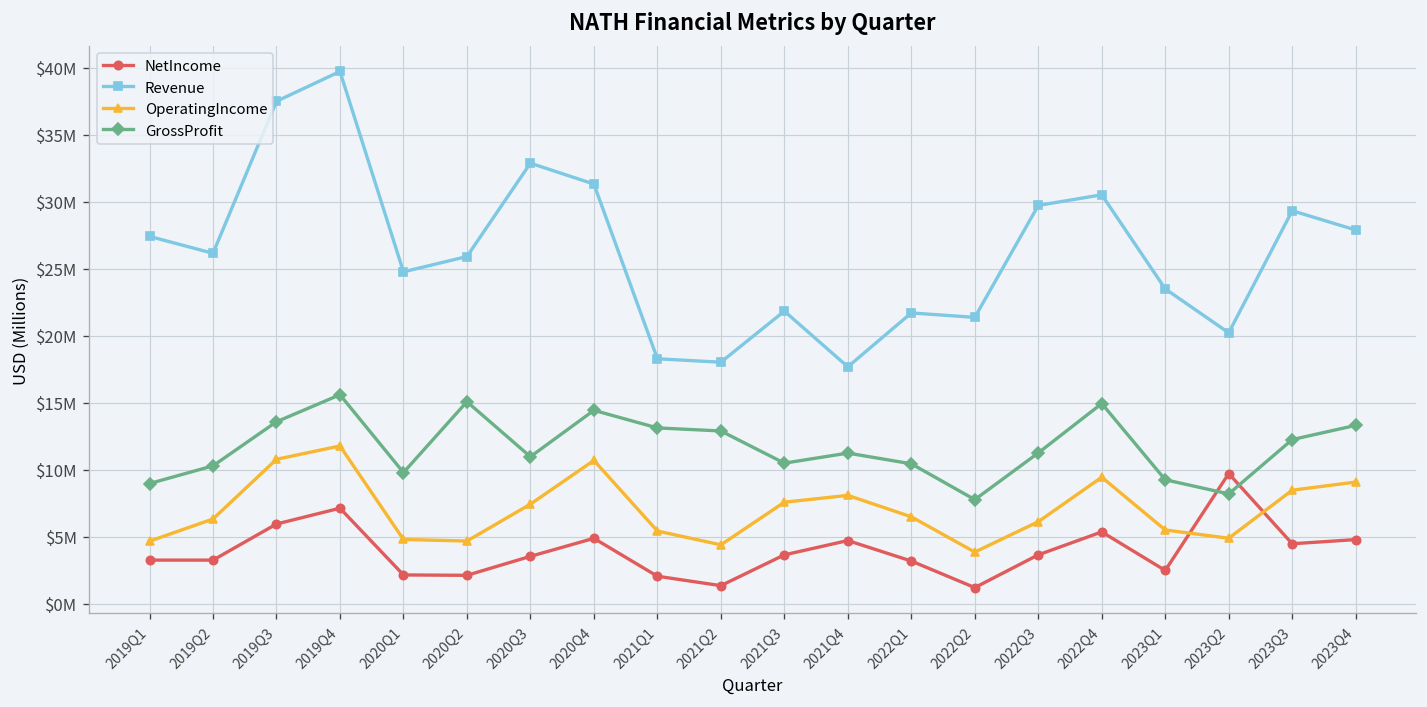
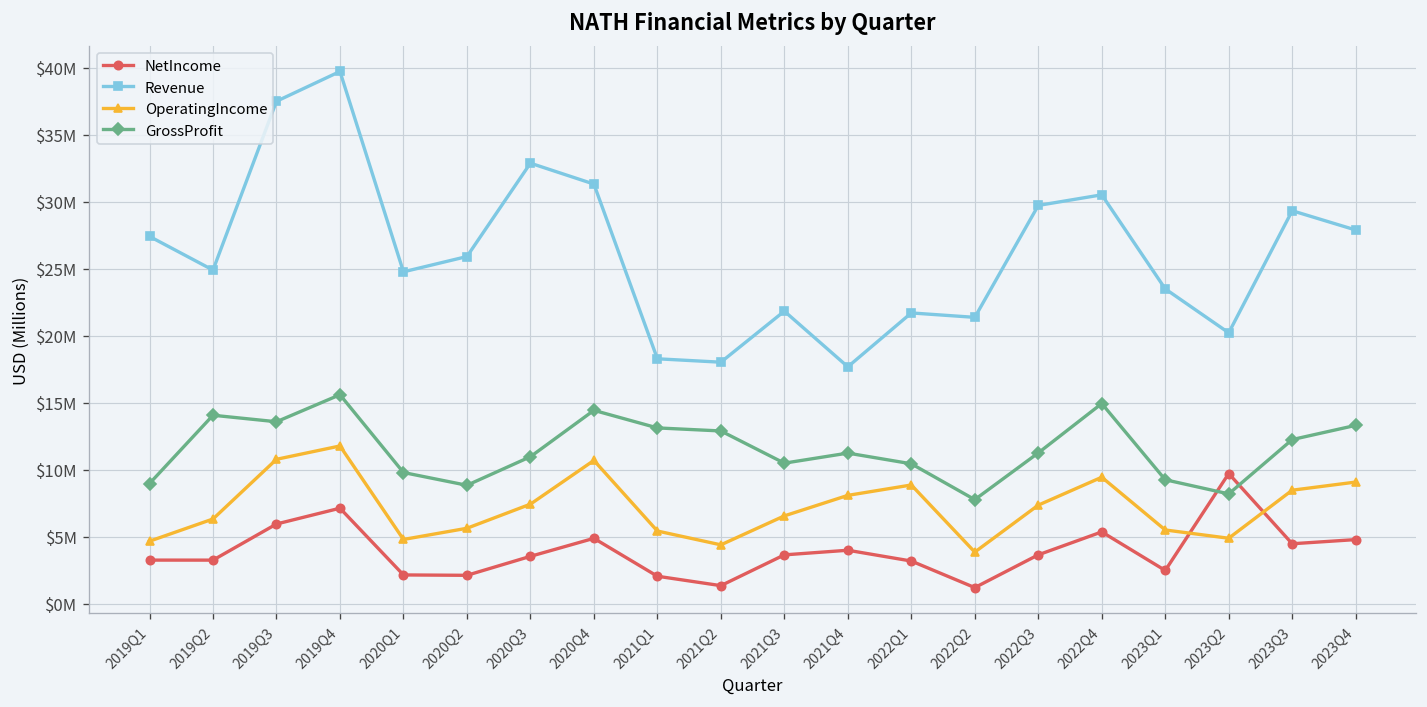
Revenue, 2019Q2: $26200000 -> $24900000
GrossProfit, 2019Q2: $10300000 -> $14100000
OperatingIncome, 2020Q2: $4700000 -> $5600000
GrossProfit, 2020Q2: $15100000 -> $8800000
OperatingIncome, 2021Q3: $7600000 -> $6600000
NetIncome, 2021Q4: $4700000 -> $4000000
OperatingIncome, 2022Q1: $6500000 -> $8900000
OperatingIncome, 2022Q3: $6100000 -> $7400000
